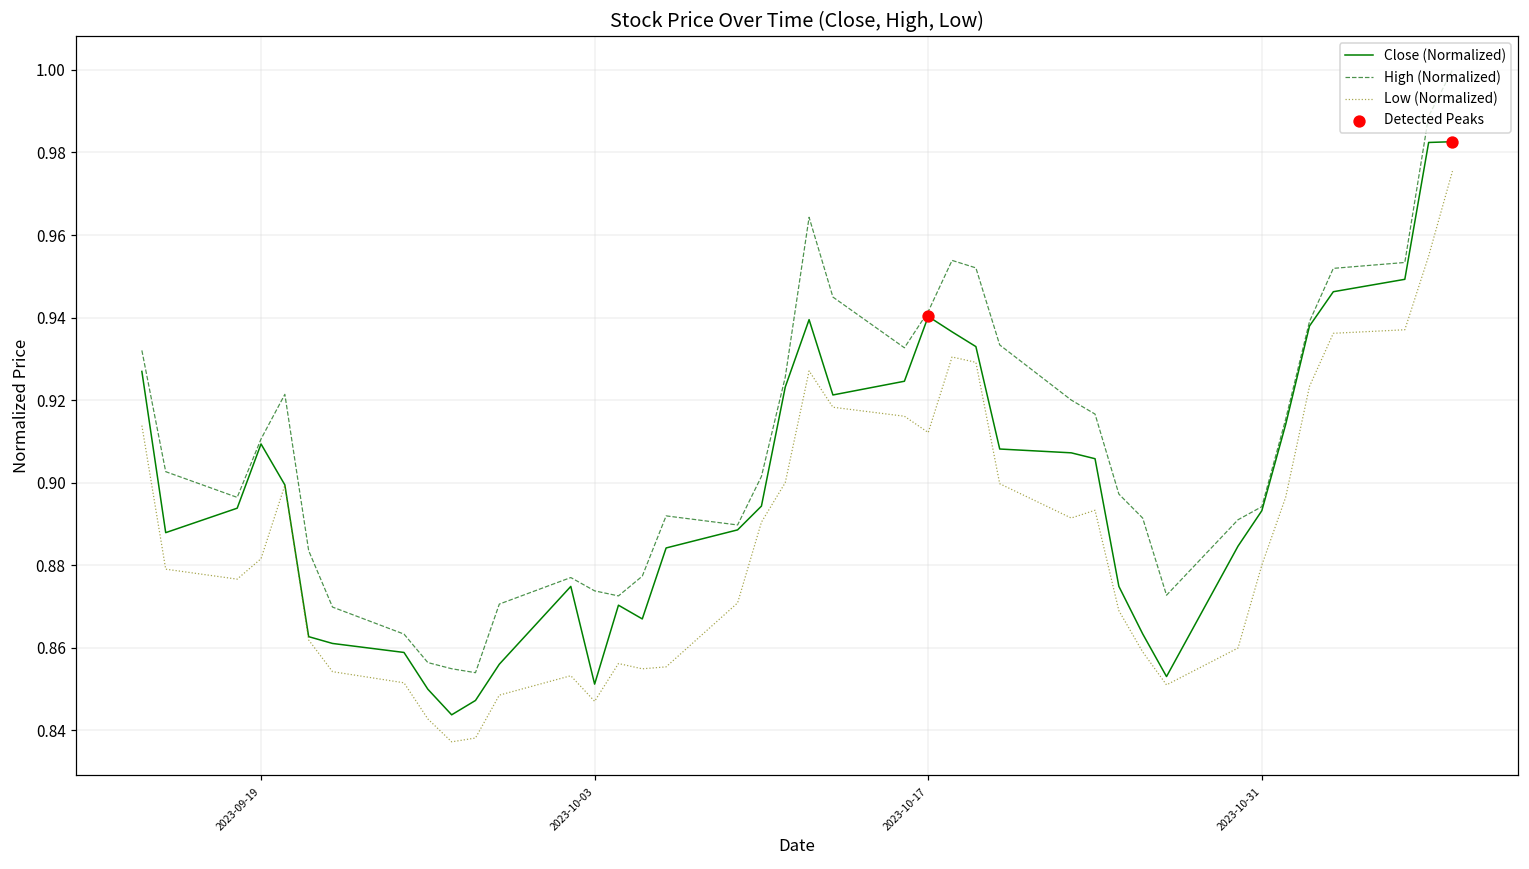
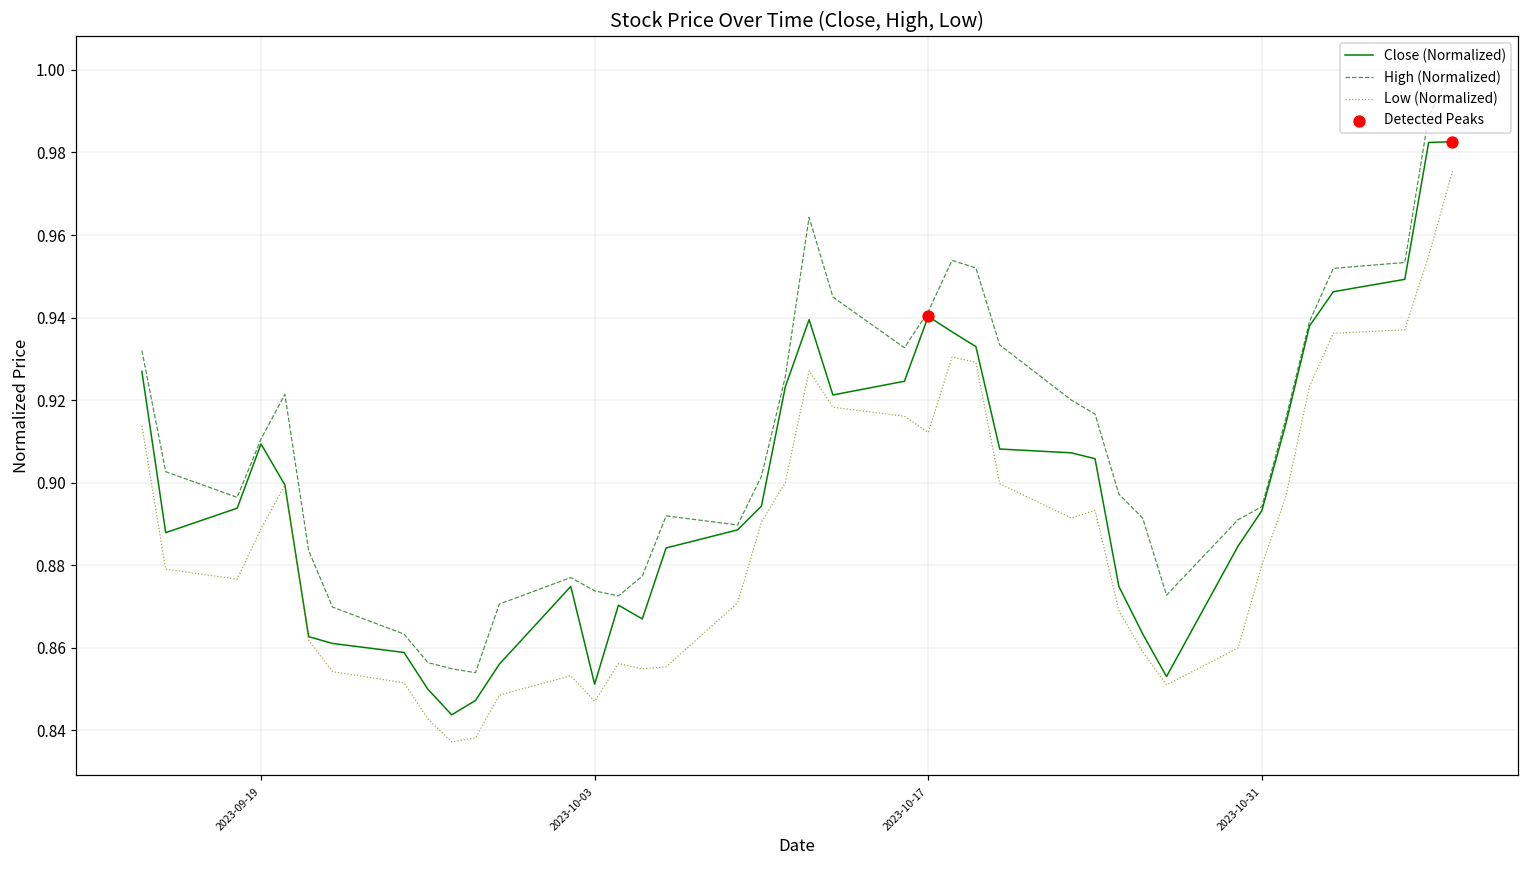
Low (Normalized), 2023-09-19: 0.882 -> 0.889
